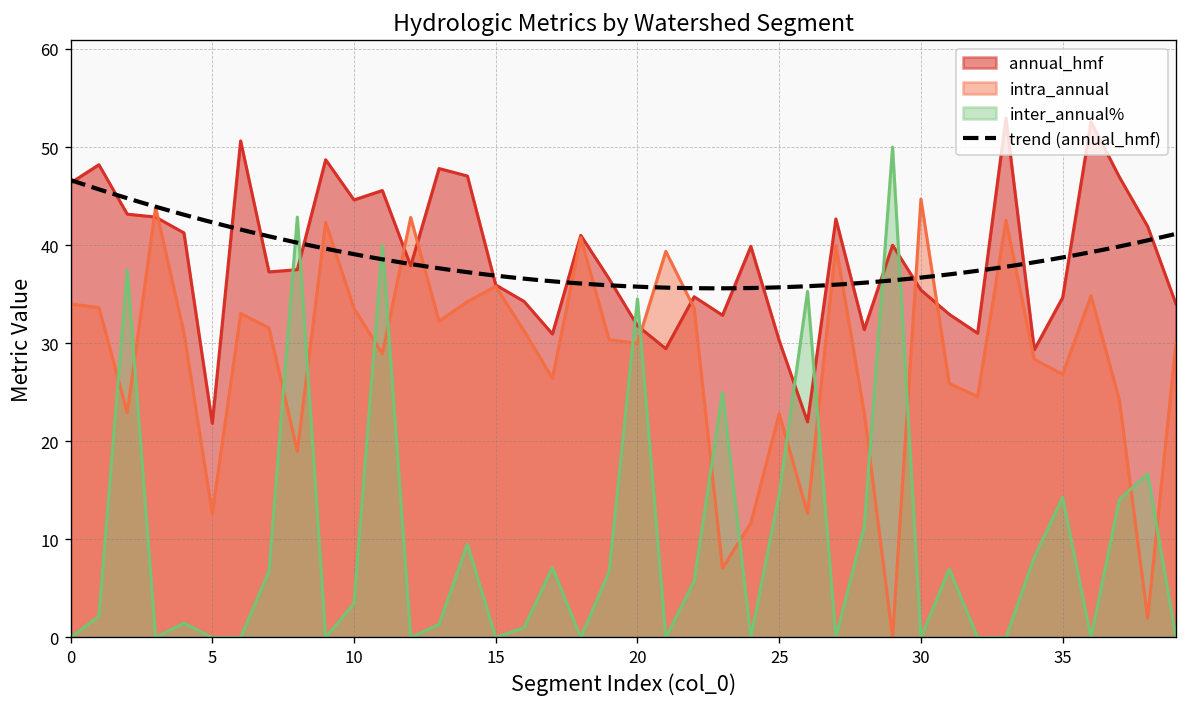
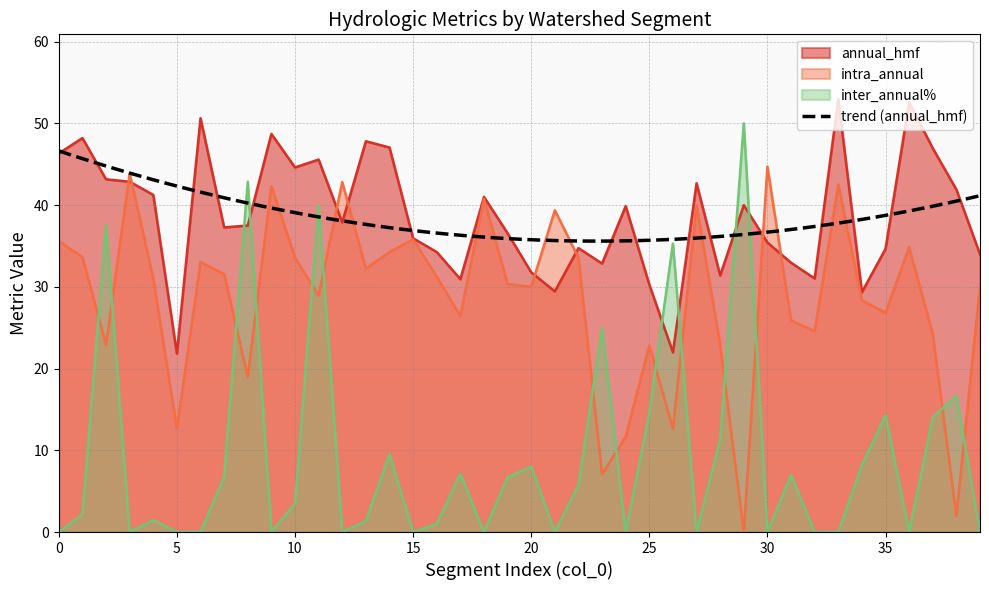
intra_annual, 0: 34 -> 36
inter_annual%, 20: 35 -> 8
